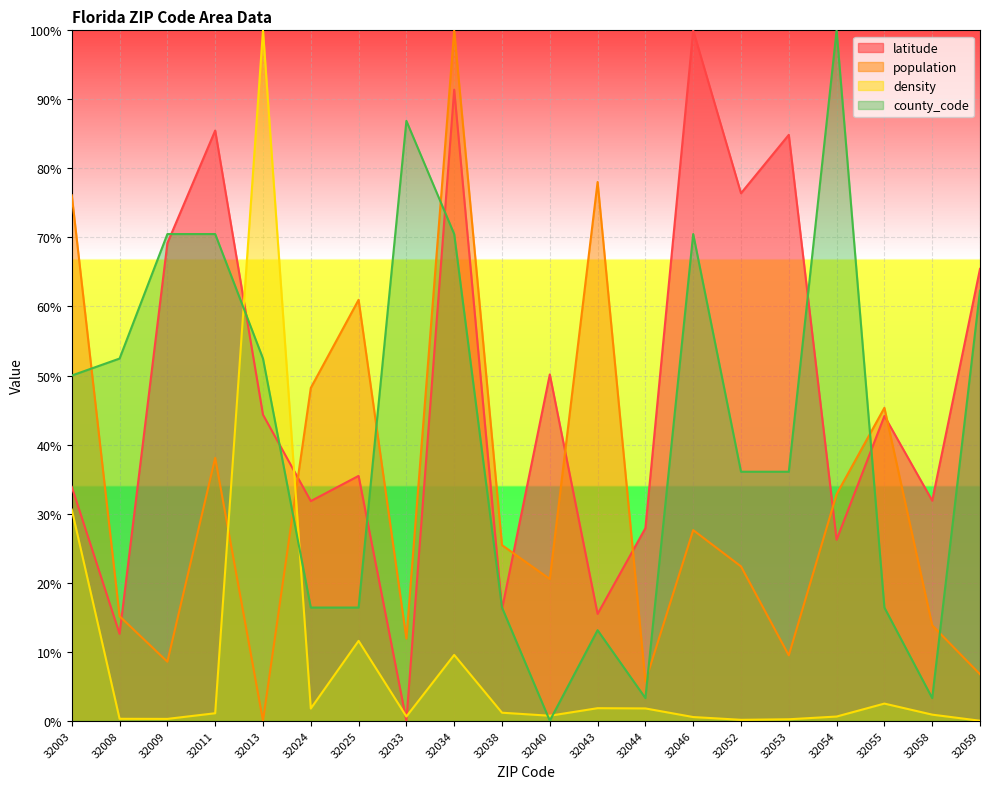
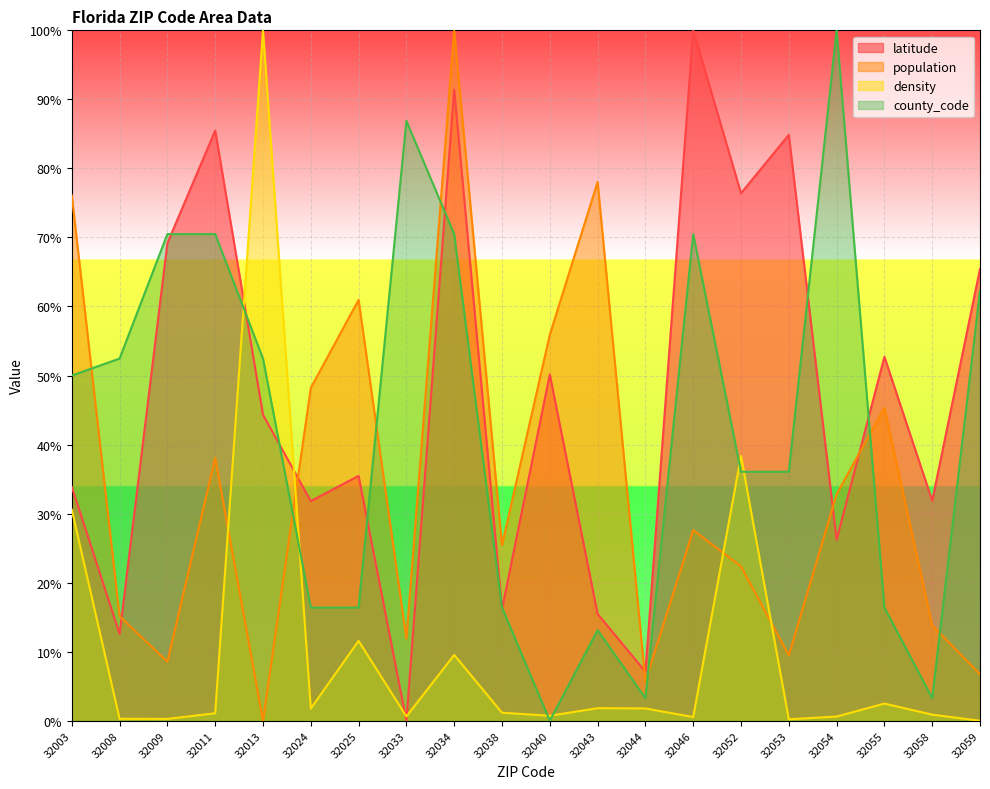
population, 32040: 21% -> 56%
latitude, 32044: 28% -> 7%
density, 32052: 0% -> 38%
latitude, 32055: 44% -> 53%
